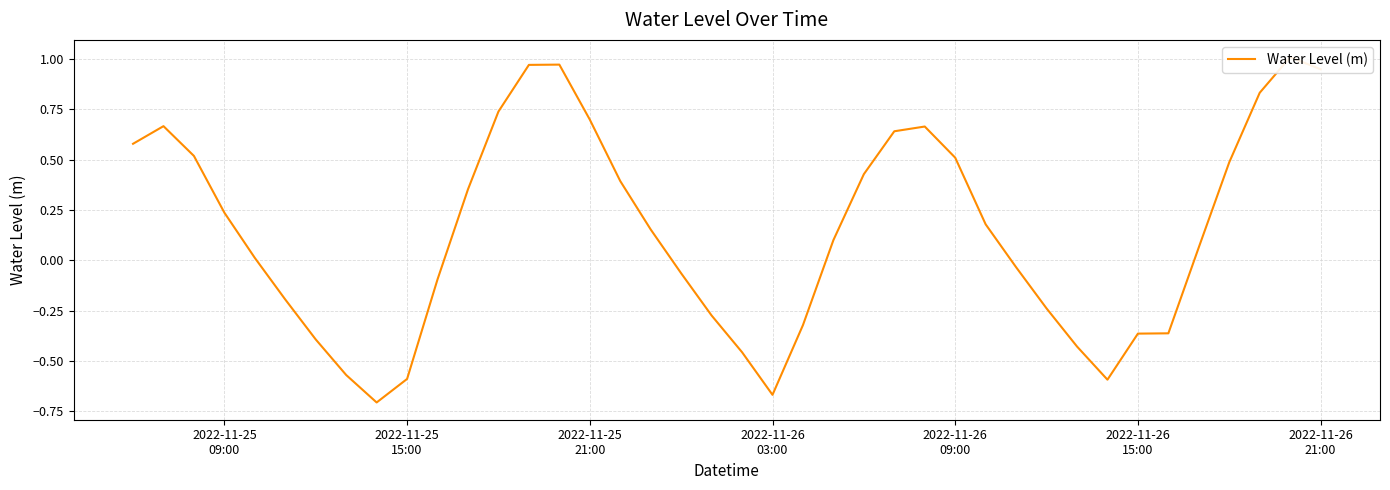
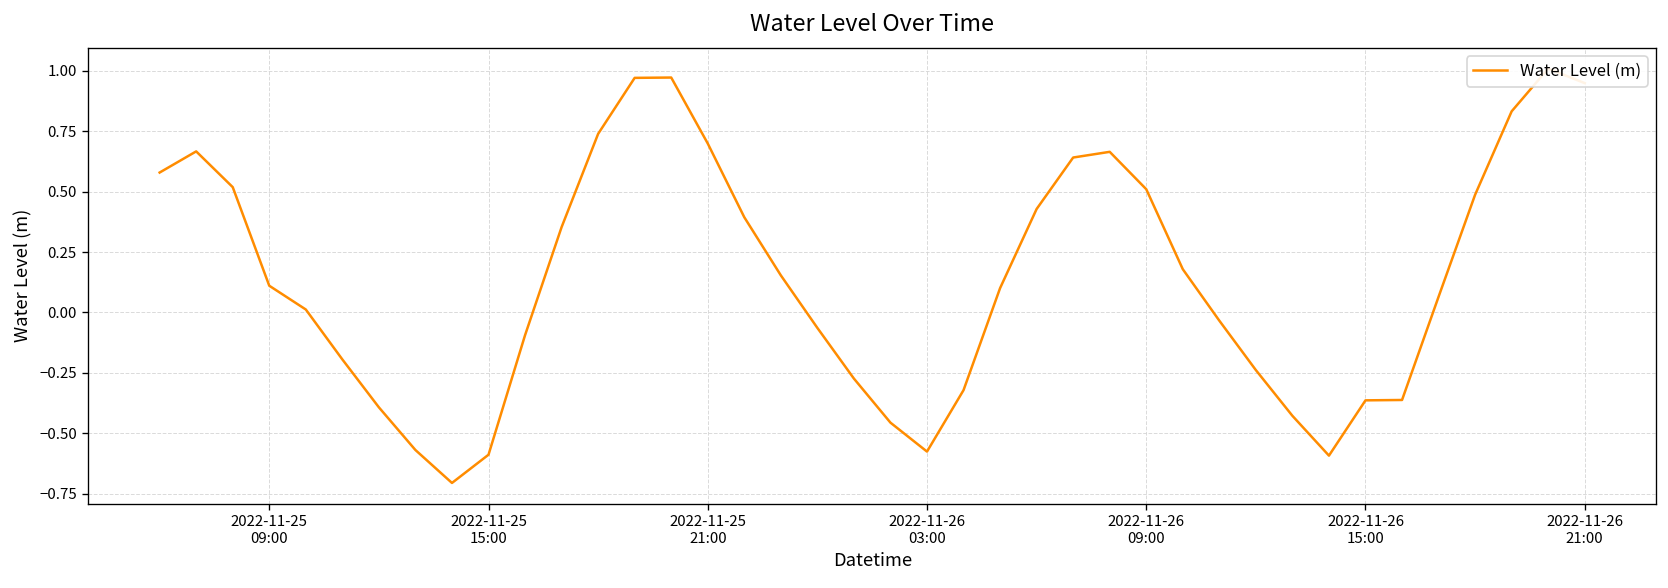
2022-11-25 09:00: 0.24 -> 0.11
2022-11-26 03:00: -0.67 -> -0.58
